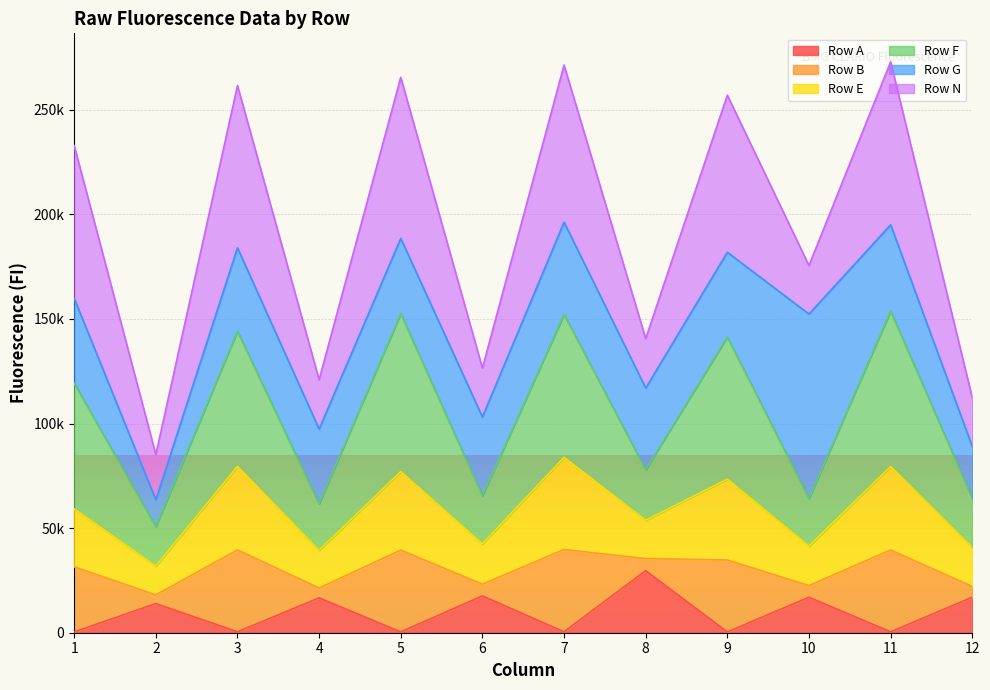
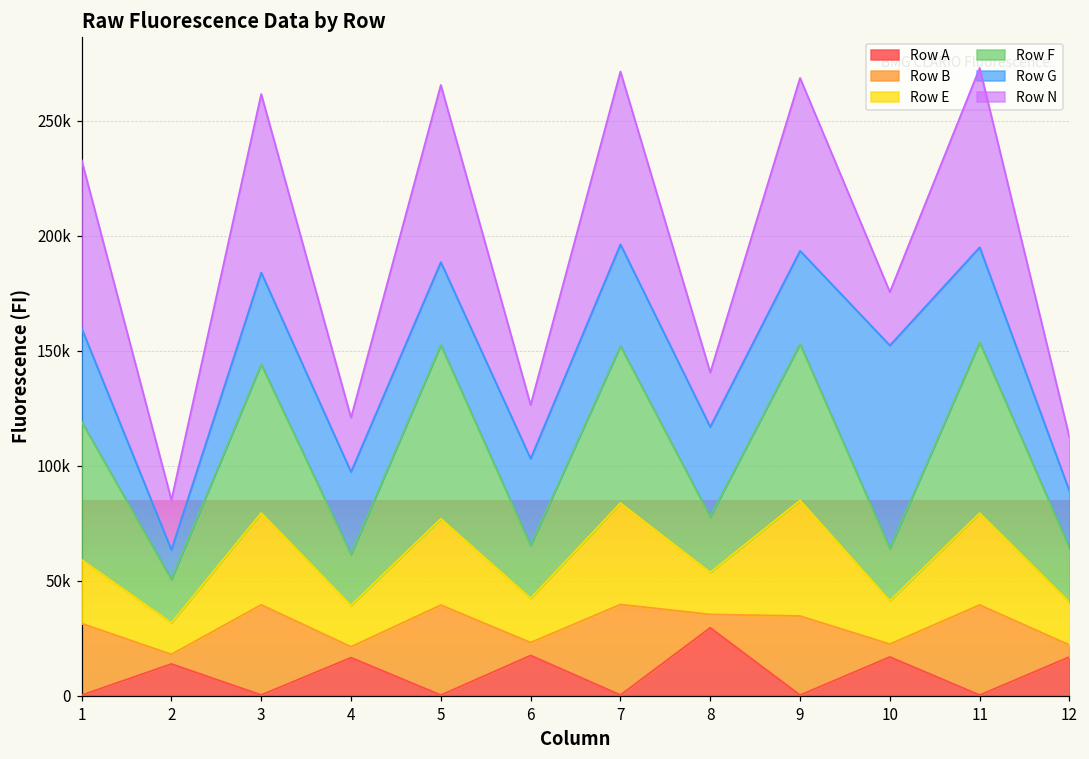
Row E, 9: 39000 -> 50000
